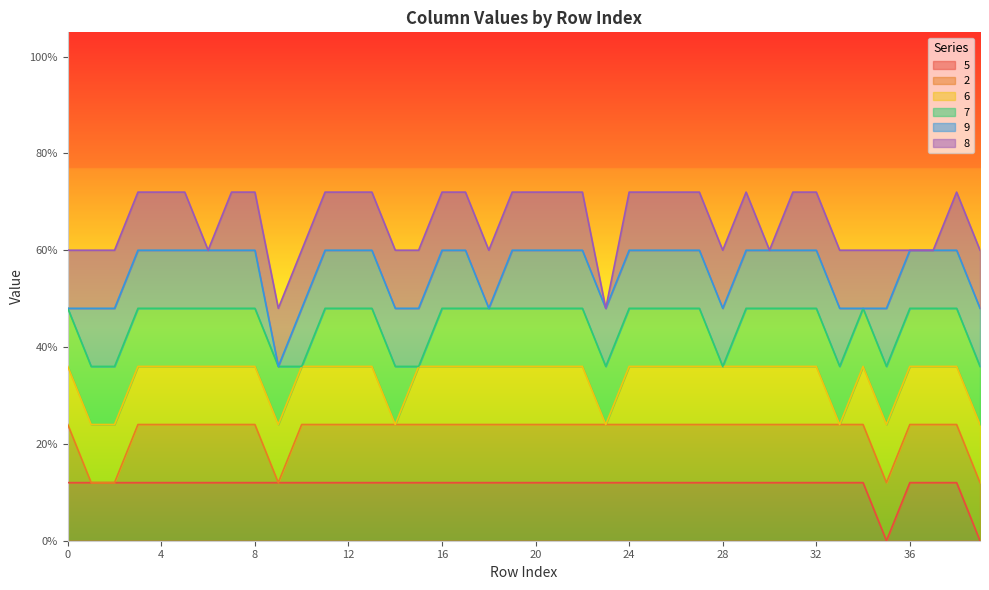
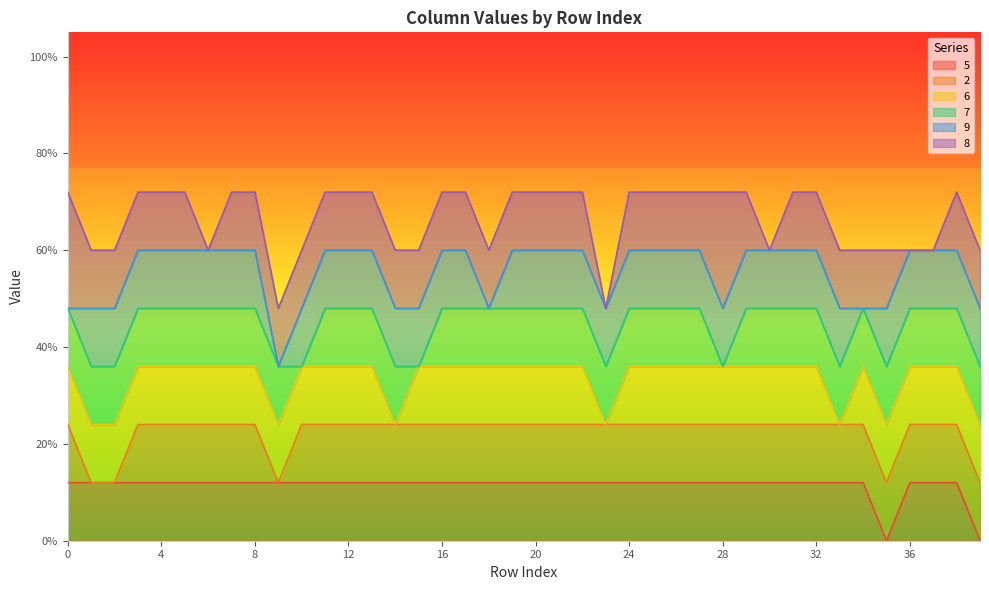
8, 0: 12% -> 24%
8, 28: 12% -> 24%
